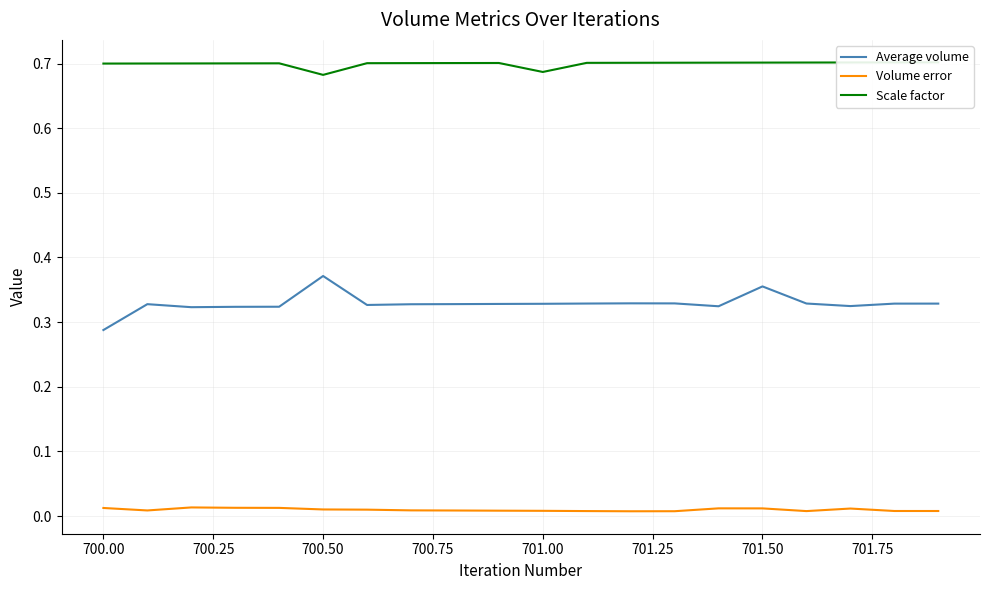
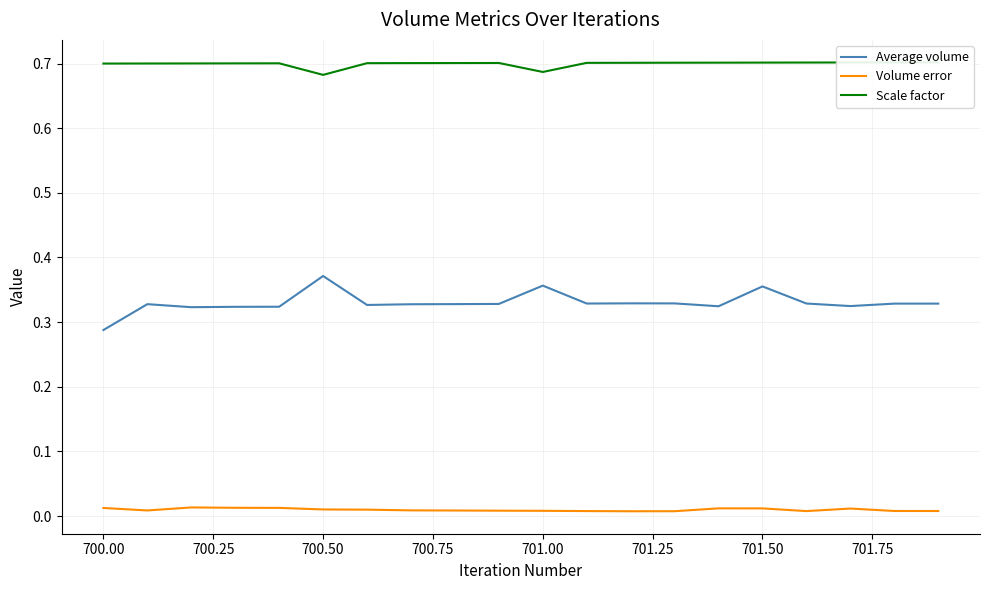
Average volume, 701.00: 0.33 -> 0.36
